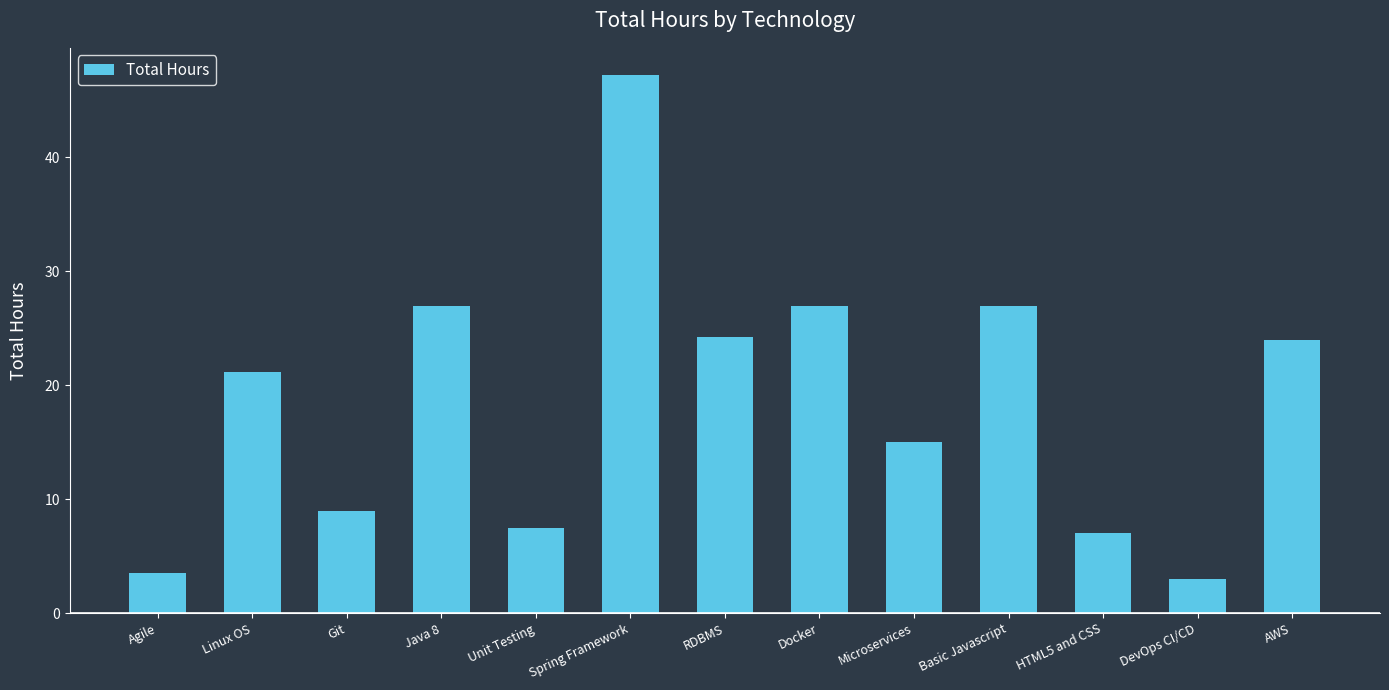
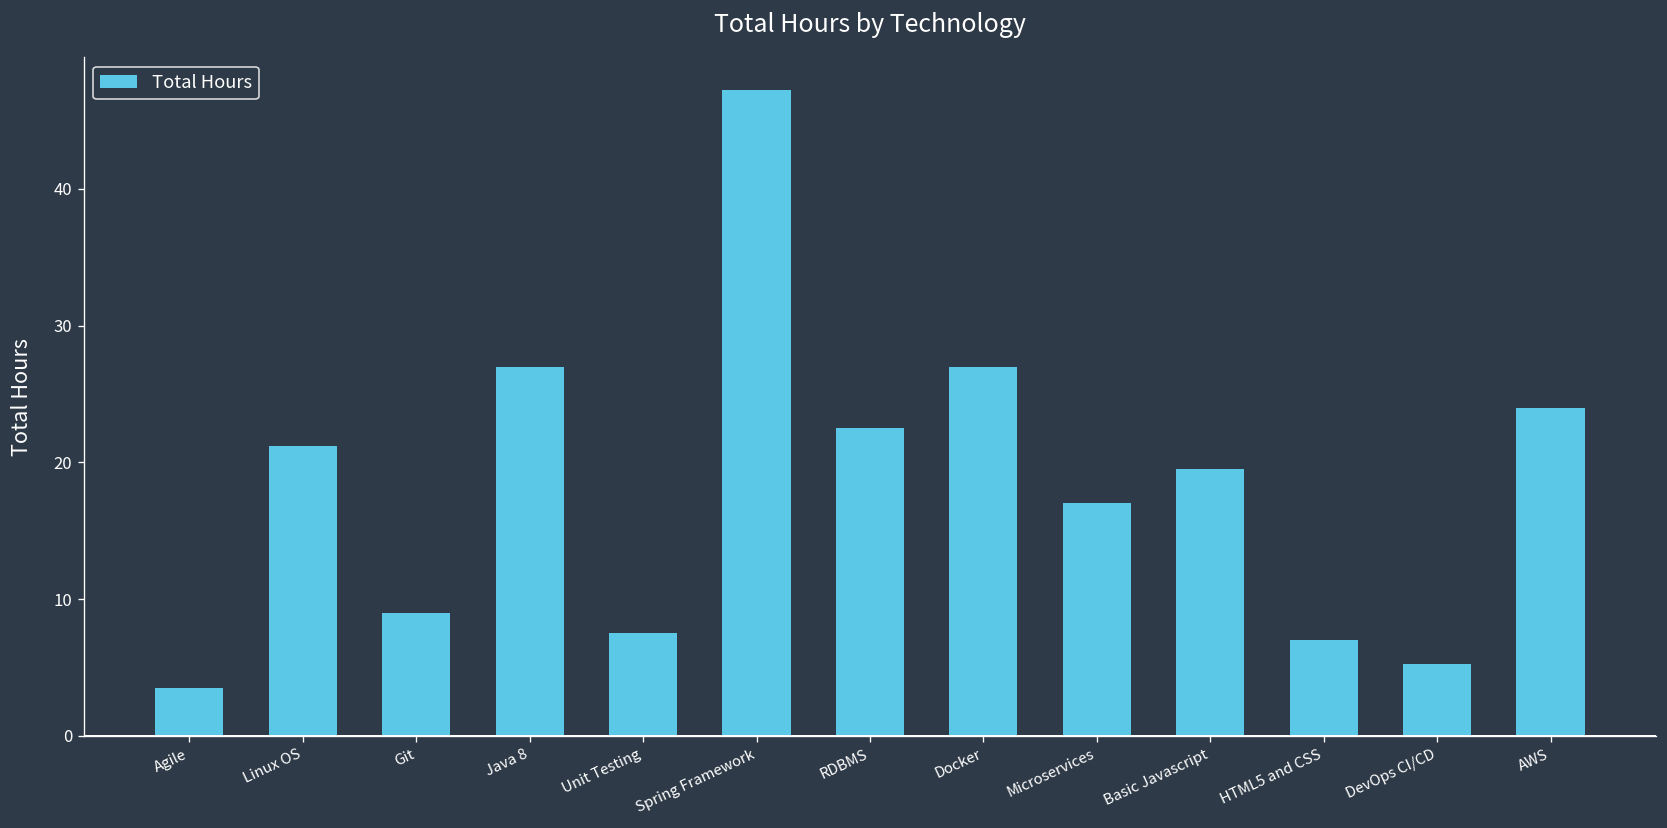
RDBMS: 24.2 -> 22.5
Microservices: 15 -> 17
Basic Javascript: 27.0 -> 19.5
DevOps CI/CD: 3.0 -> 5.3
